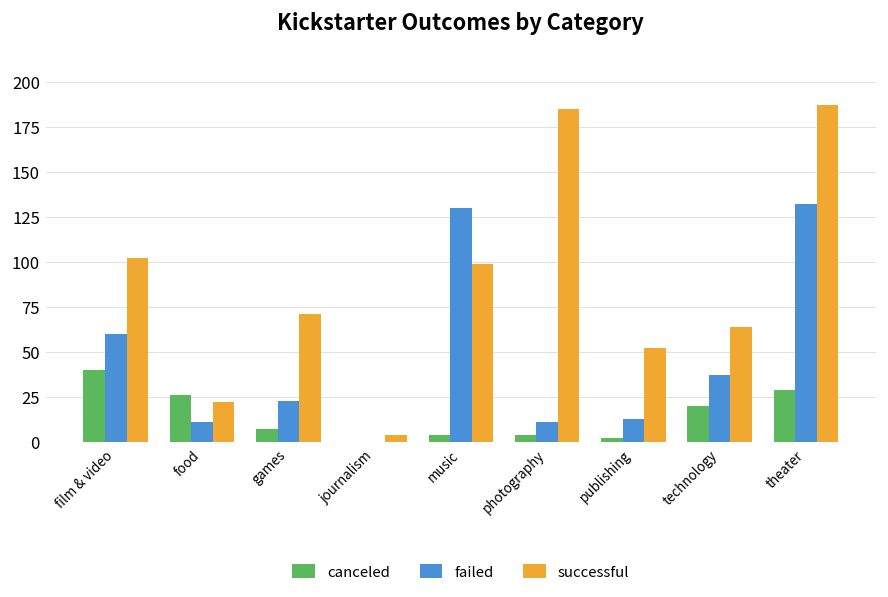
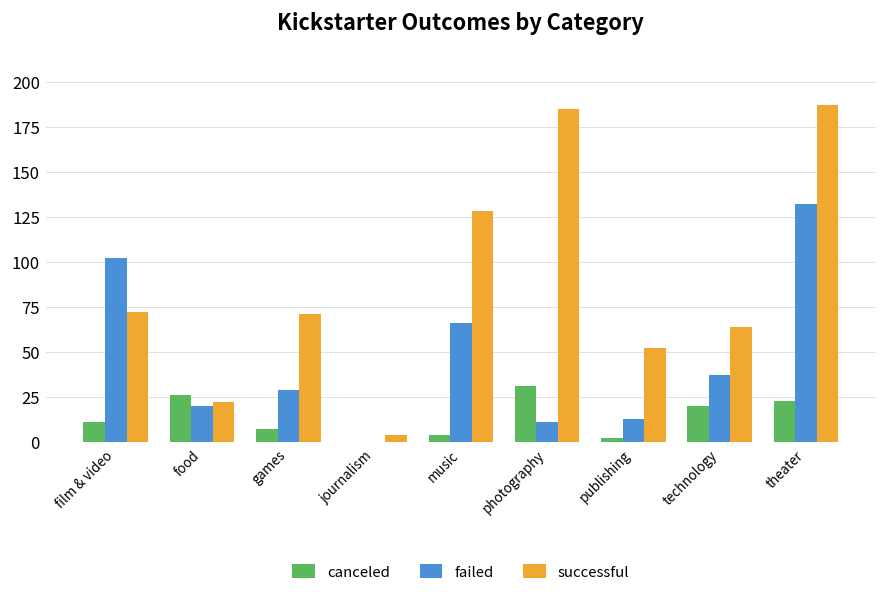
canceled, film & video: 40 -> 11
failed, film & video: 60 -> 102
successful, film & video: 102 -> 72
failed, food: 11 -> 20
failed, games: 23 -> 29
failed, music: 130 -> 66
successful, music: 99 -> 128
canceled, photography: 4 -> 31
canceled, theater: 29 -> 23
